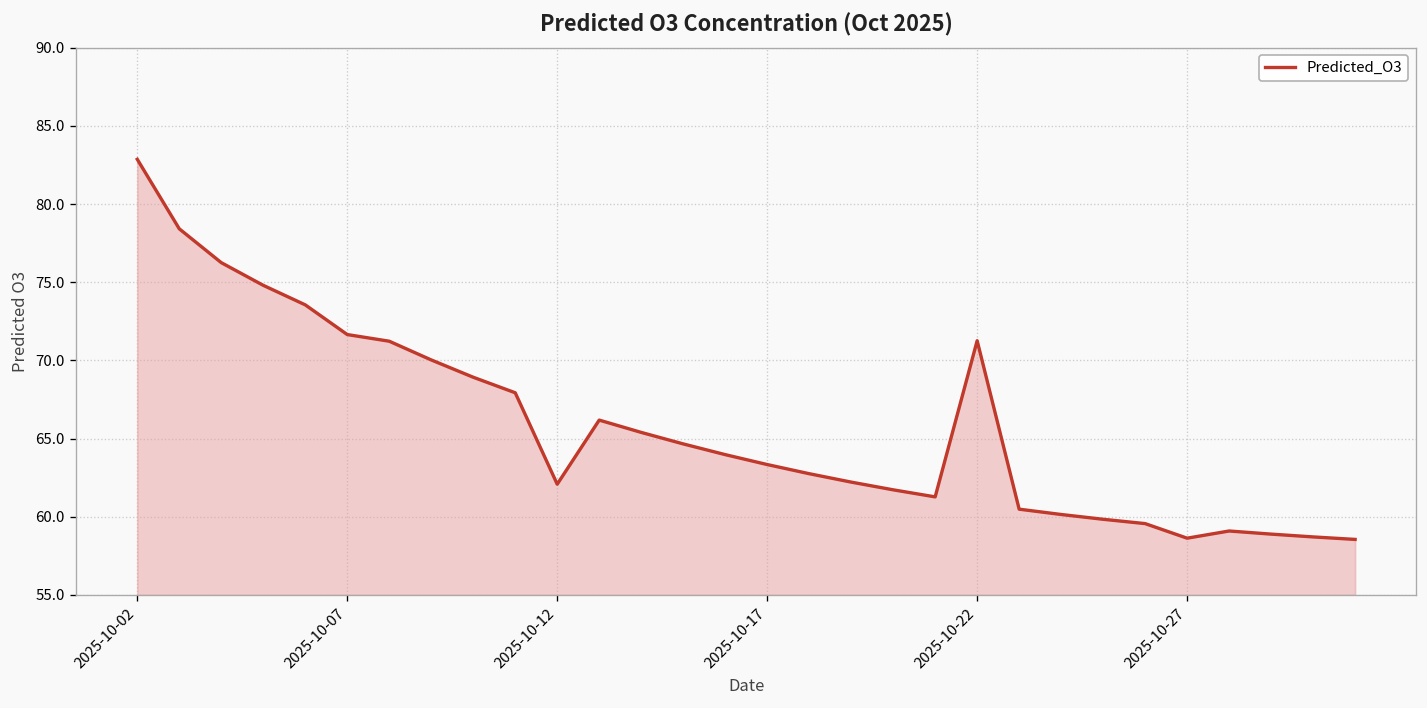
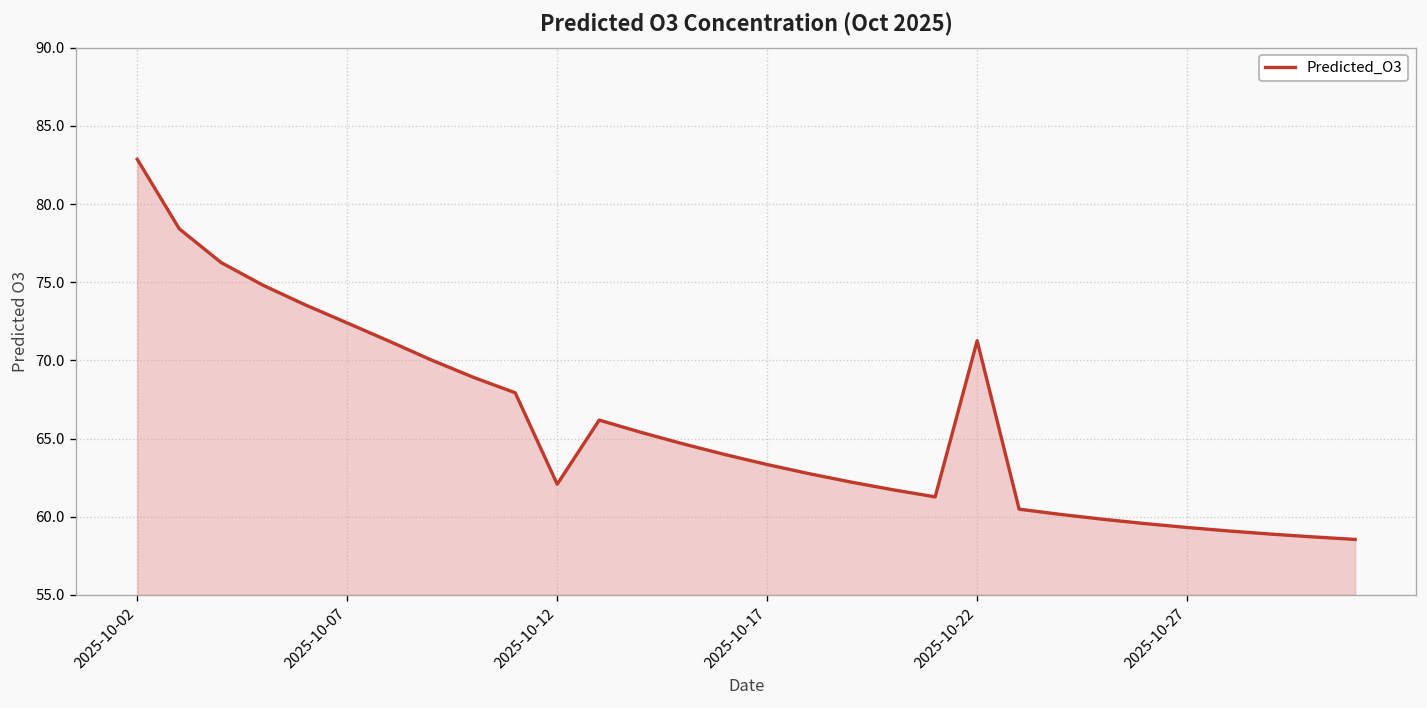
2025-10-07: 71.7 -> 72.4
2025-10-27: 58.6 -> 59.3
